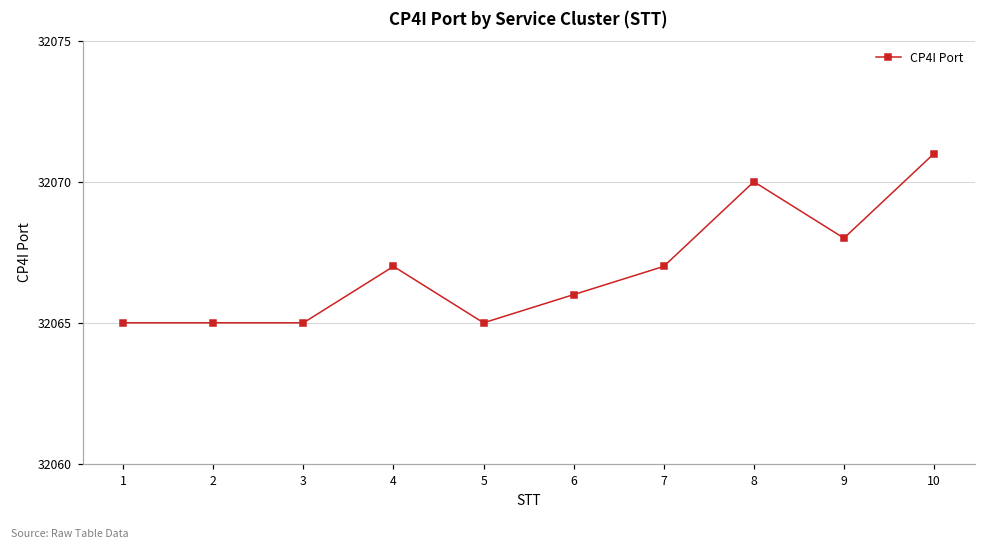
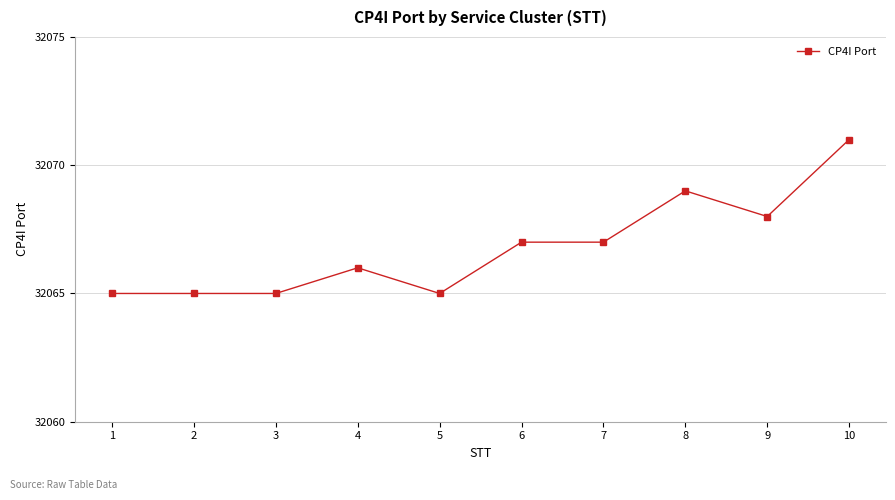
4: 32067 -> 32066
6: 32066 -> 32067
8: 32070 -> 32069
